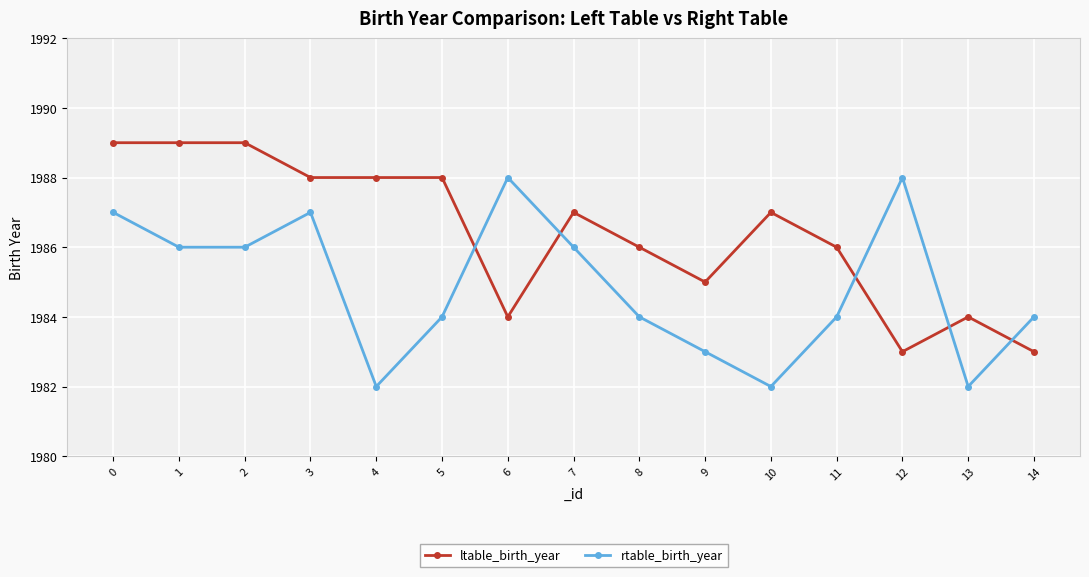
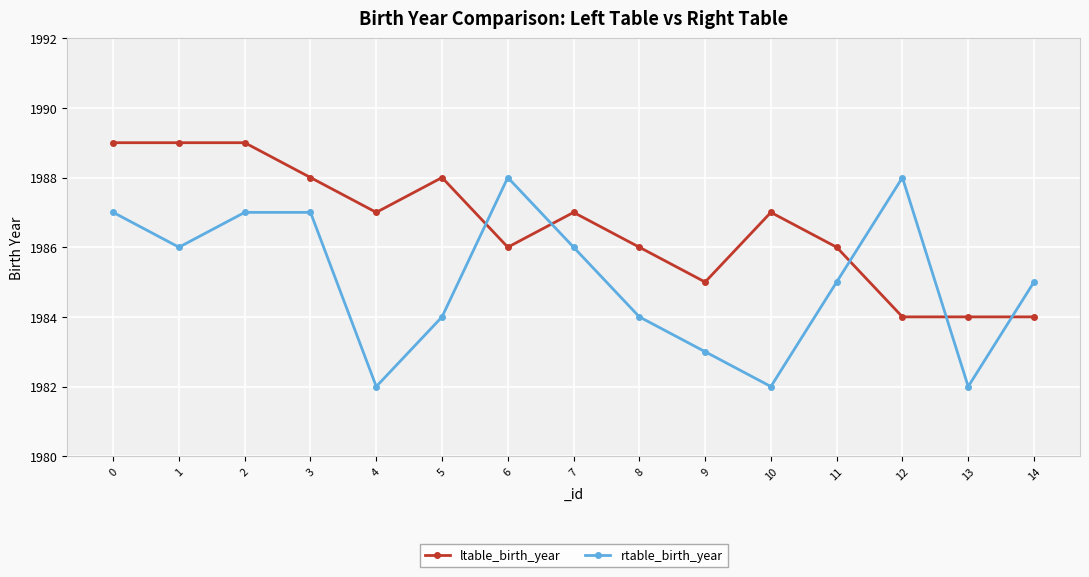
rtable_birth_year, 2: 1986 -> 1987
ltable_birth_year, 4: 1988 -> 1987
ltable_birth_year, 6: 1984 -> 1986
rtable_birth_year, 11: 1984 -> 1985
ltable_birth_year, 12: 1983 -> 1984
ltable_birth_year, 14: 1983 -> 1984
rtable_birth_year, 14: 1984 -> 1985
